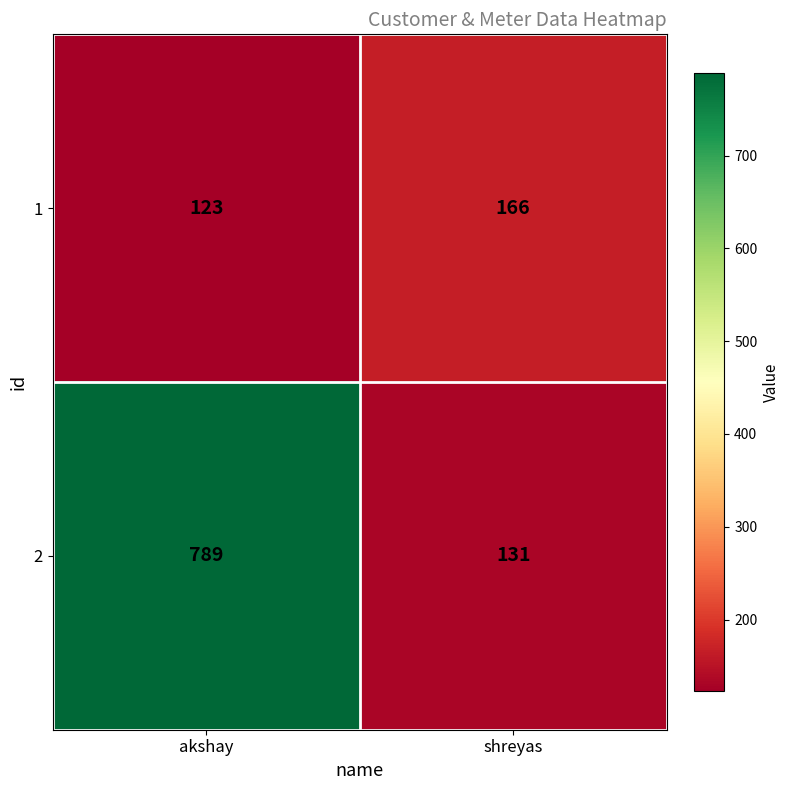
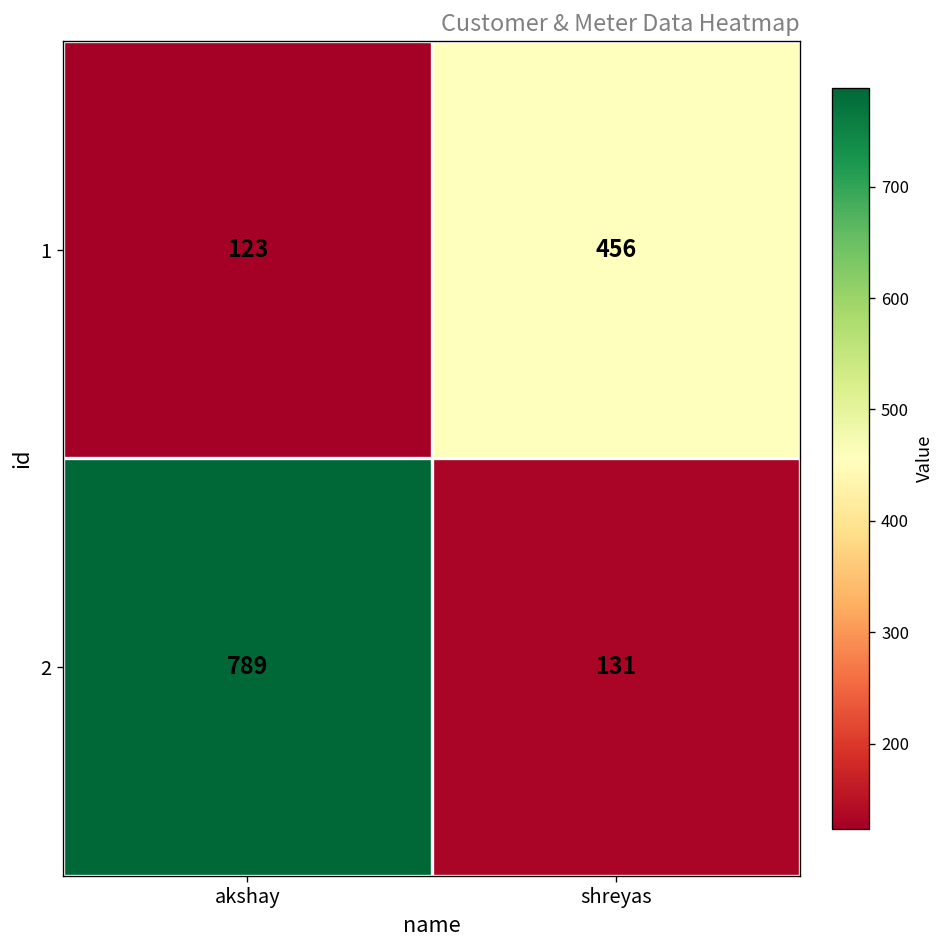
1, shreyas: 166 -> 456
